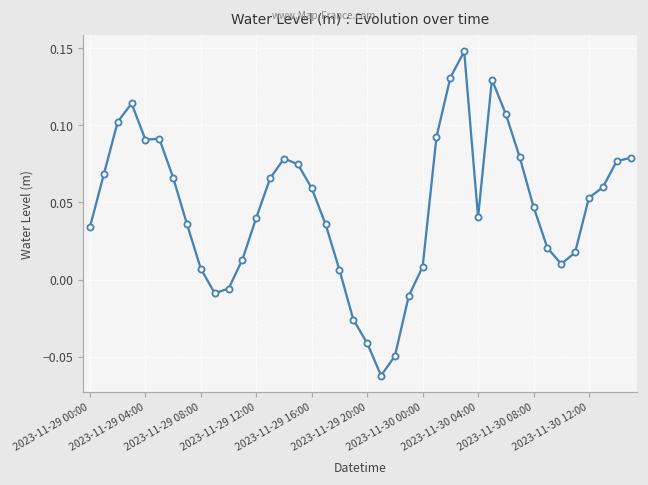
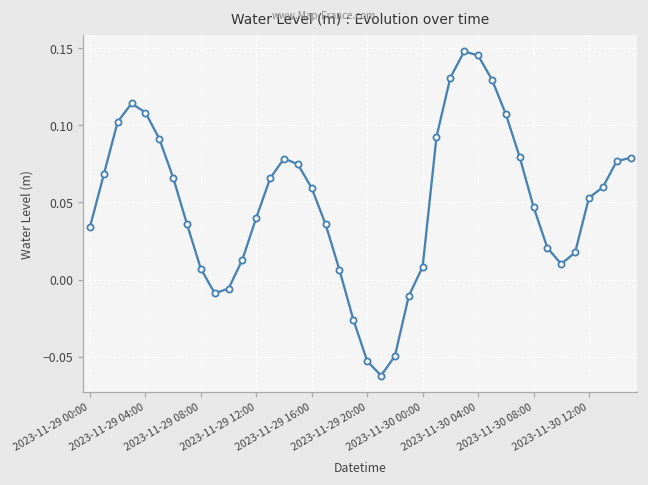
2023-11-29 04:00: 0.091 -> 0.108
2023-11-29 20:00: -0.041 -> -0.053
2023-11-30 04:00: 0.040 -> 0.145
